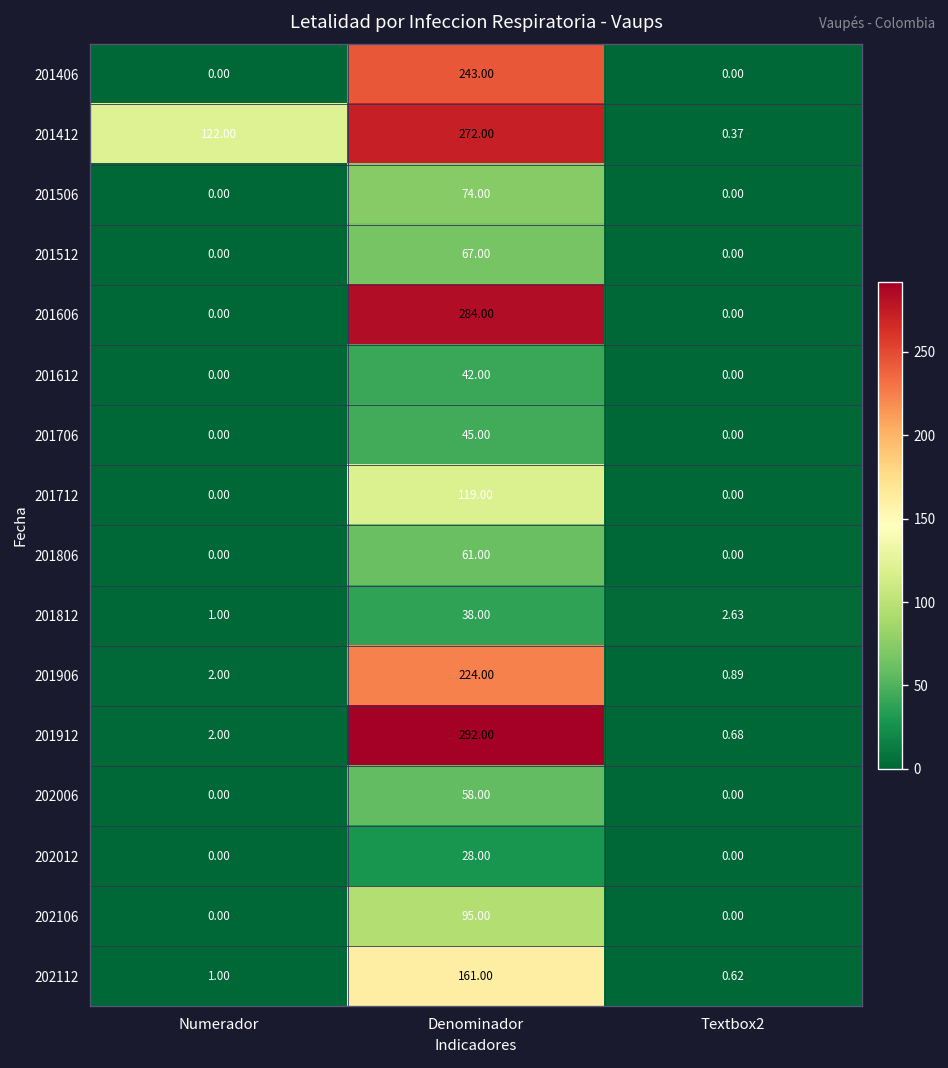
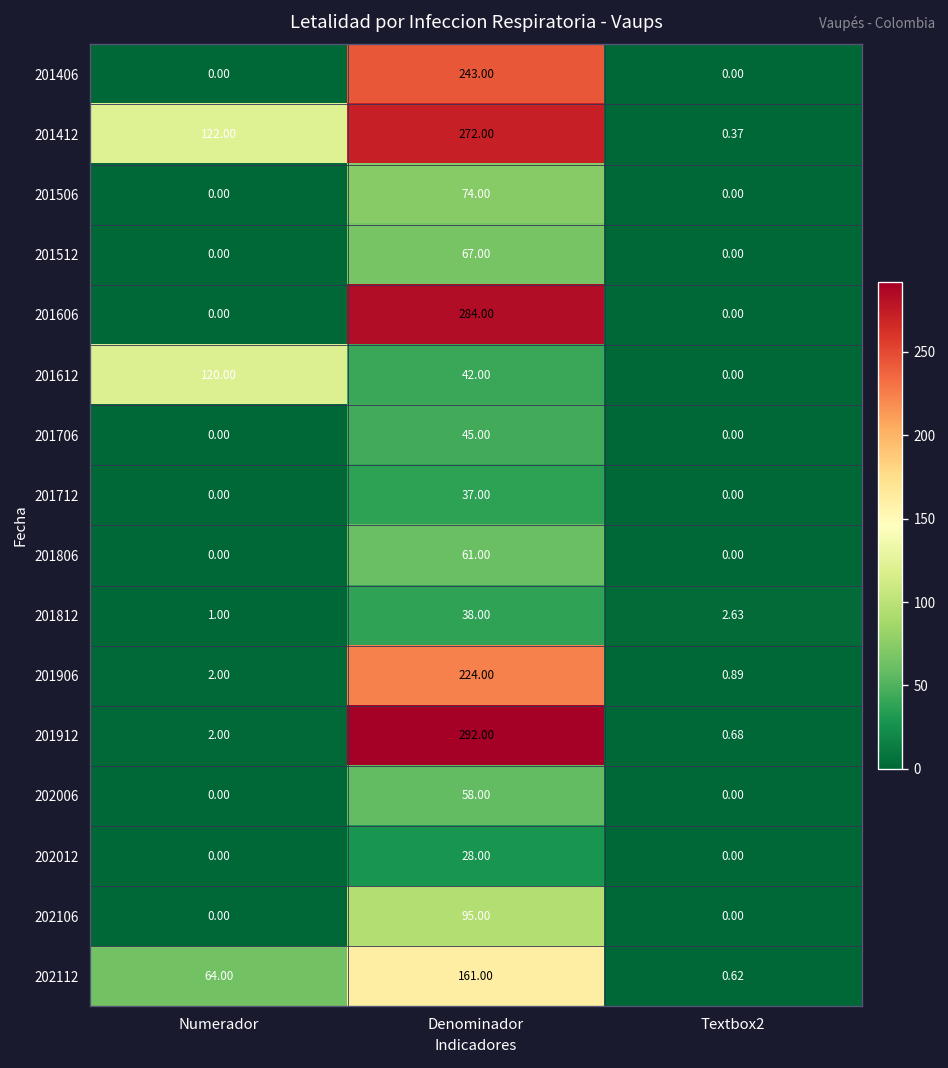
201612, Numerador: 0.00 -> 120.00
201712, Denominador: 119.00 -> 37.00
202112, Numerador: 1.00 -> 64.00
